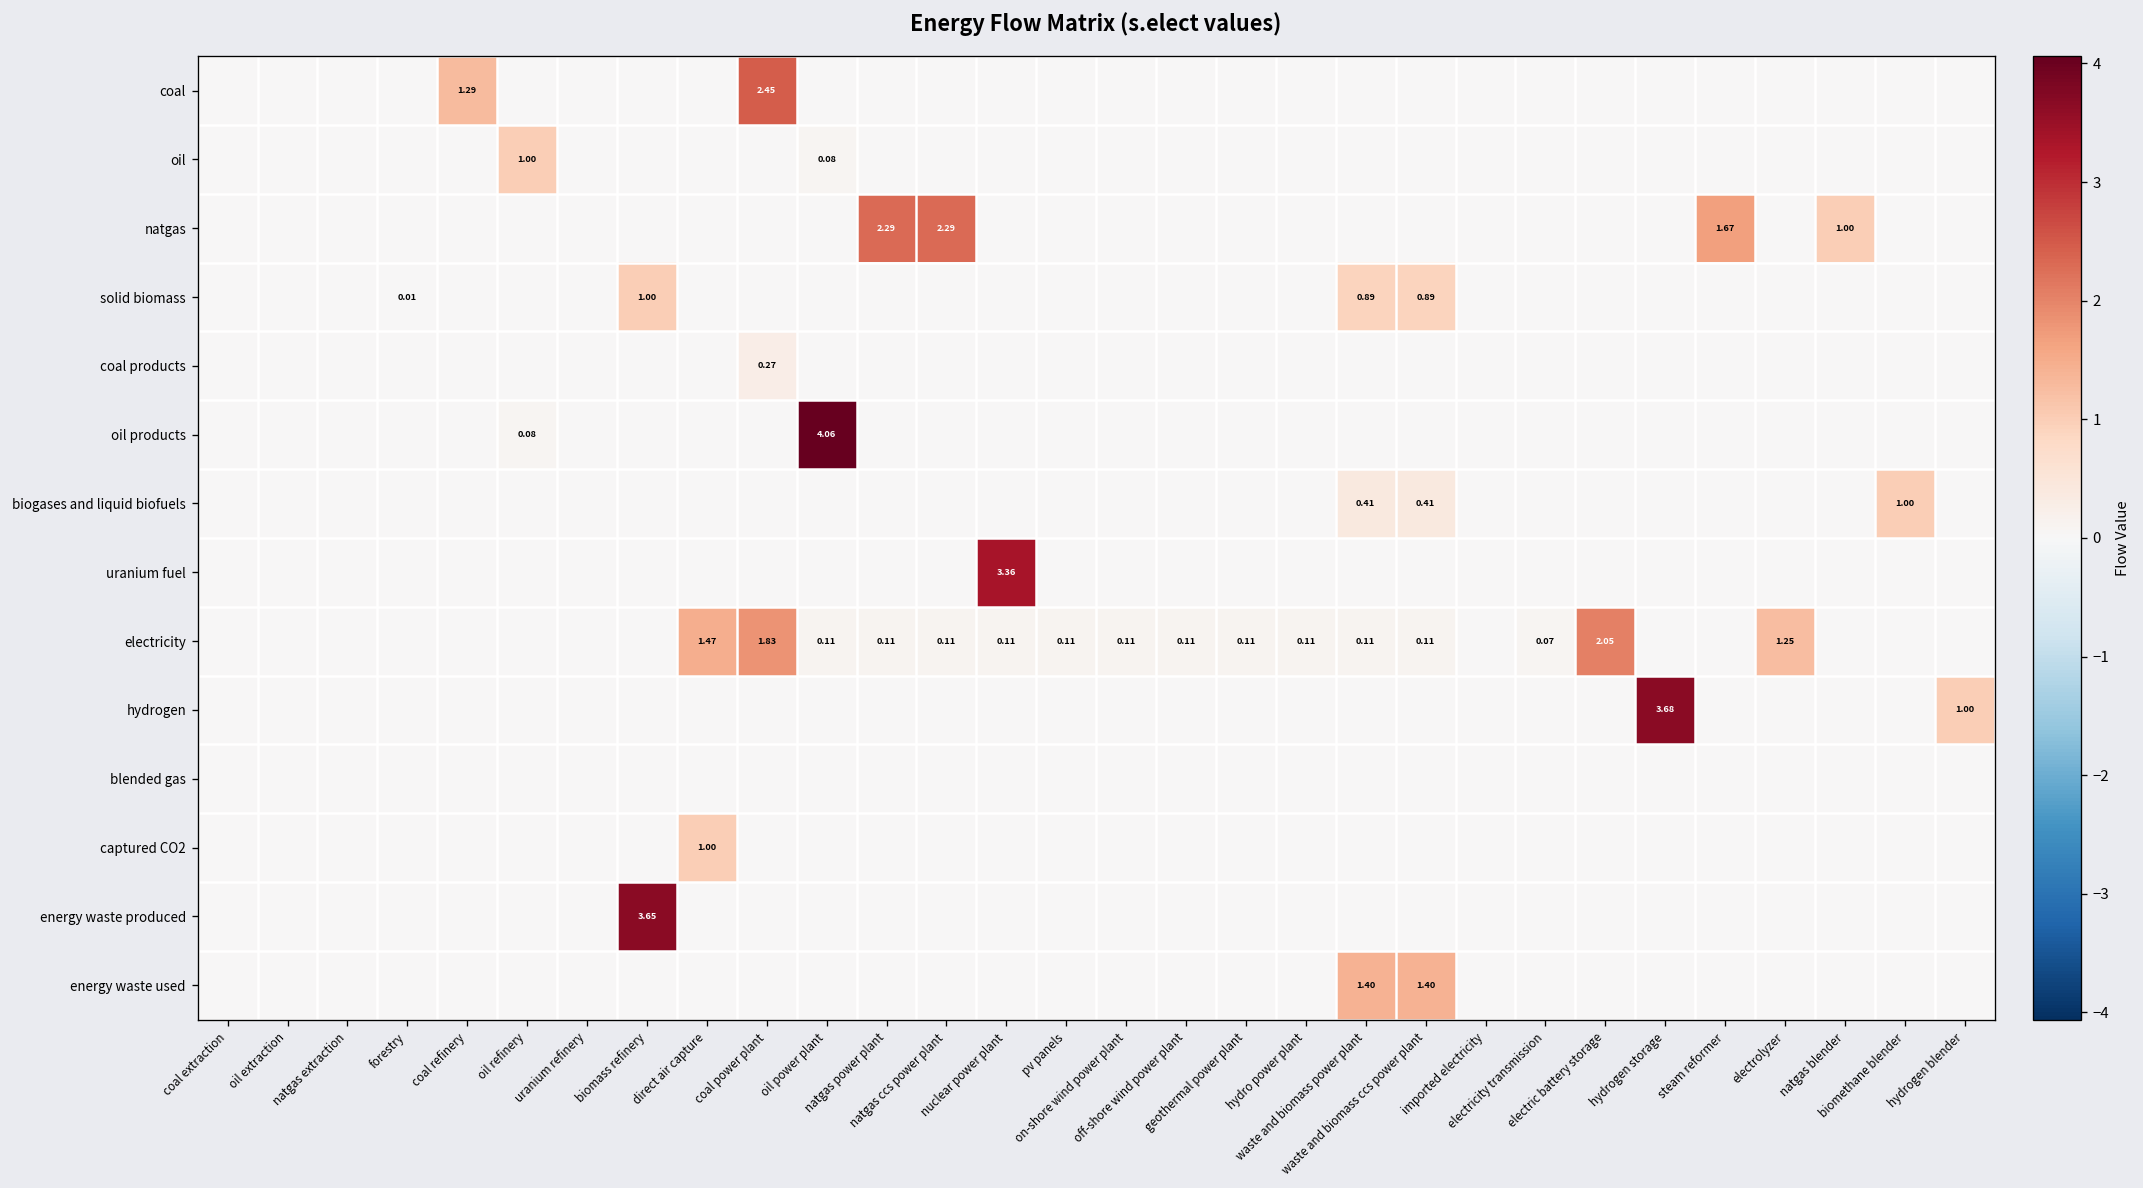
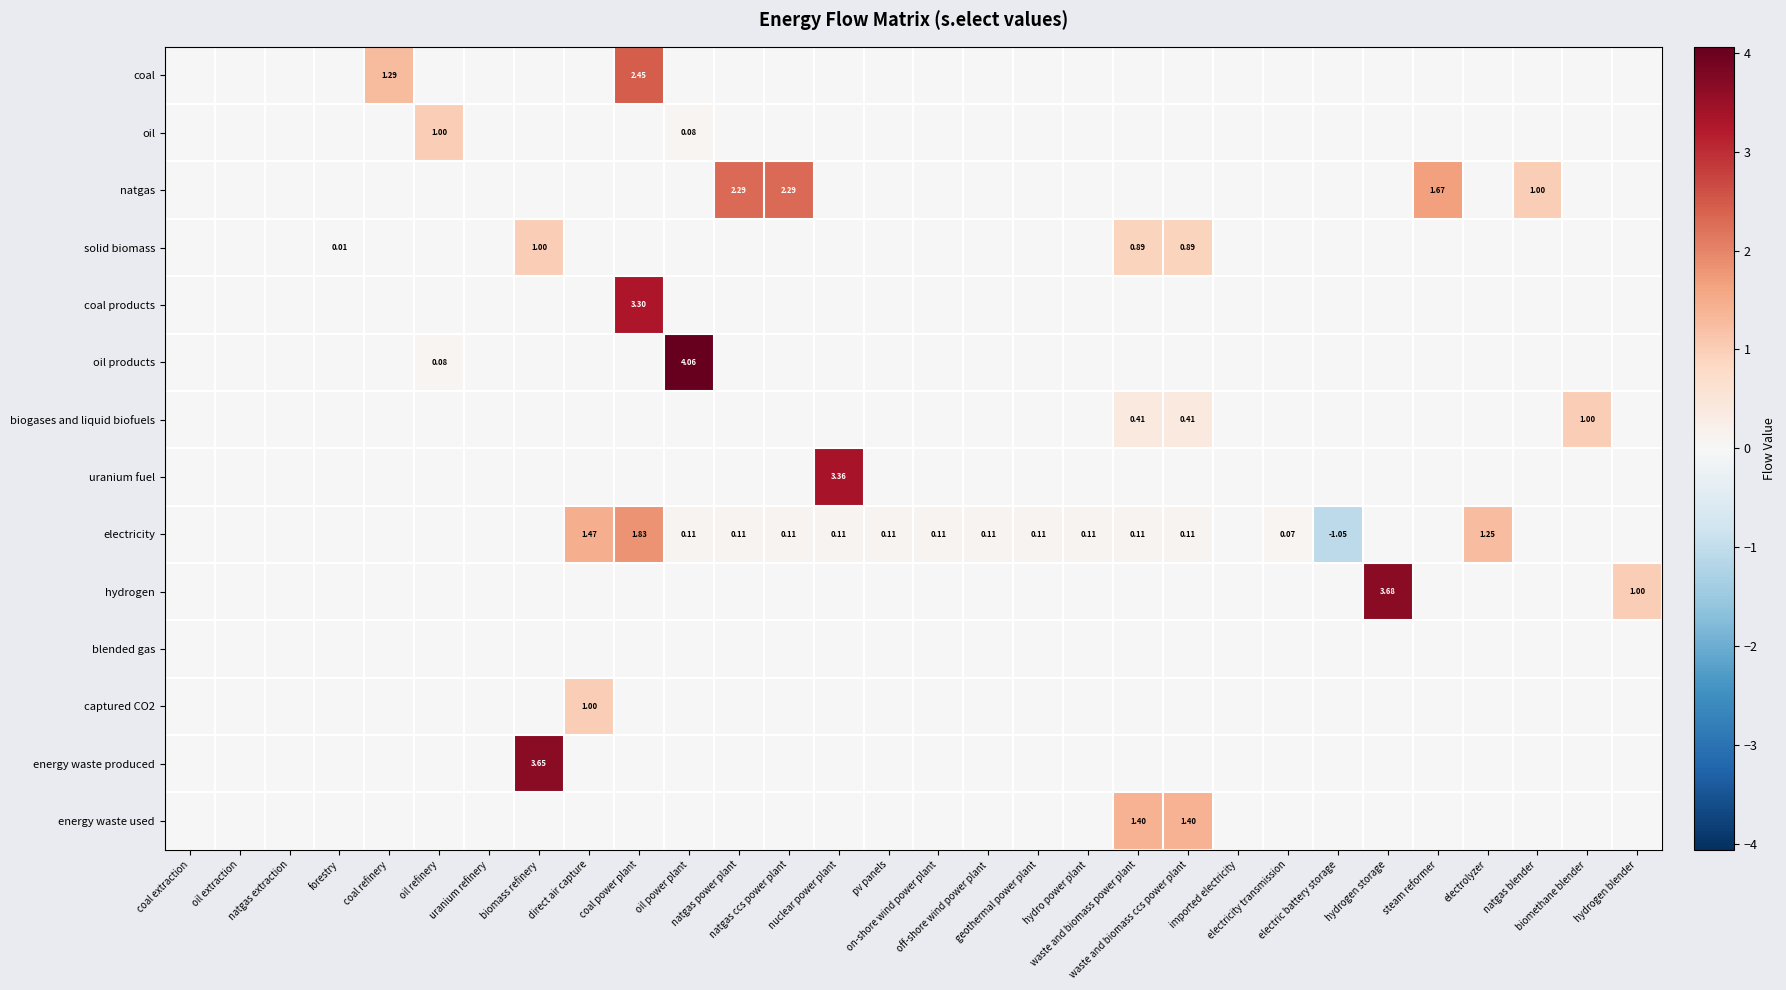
coal products, coal power plant: 0.27 -> 3.30
electricity, electric battery storage: 2.05 -> -1.05
